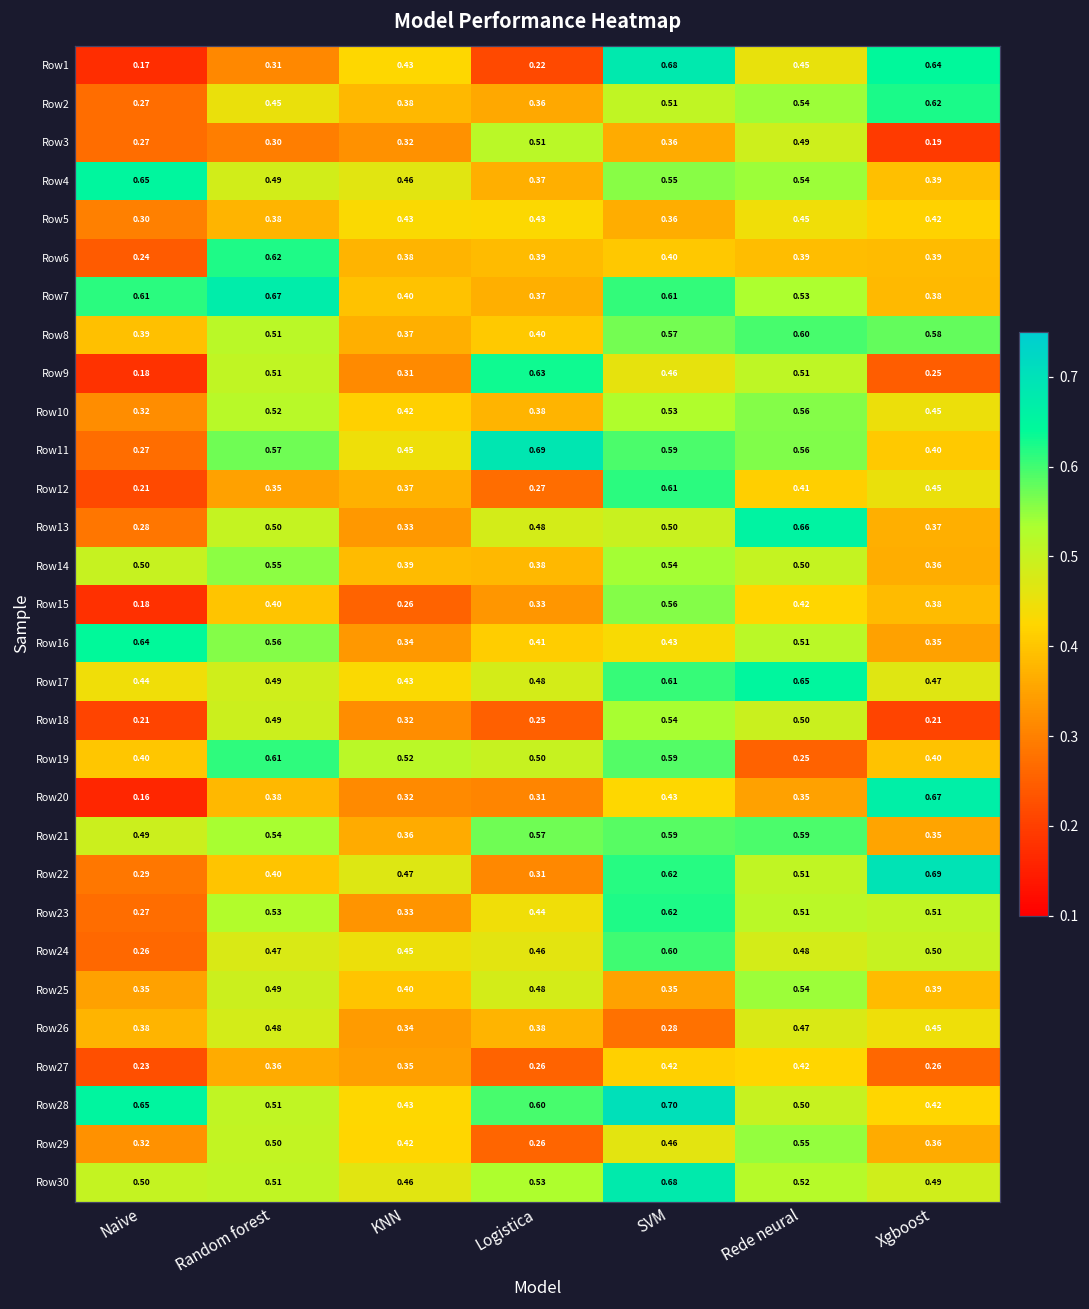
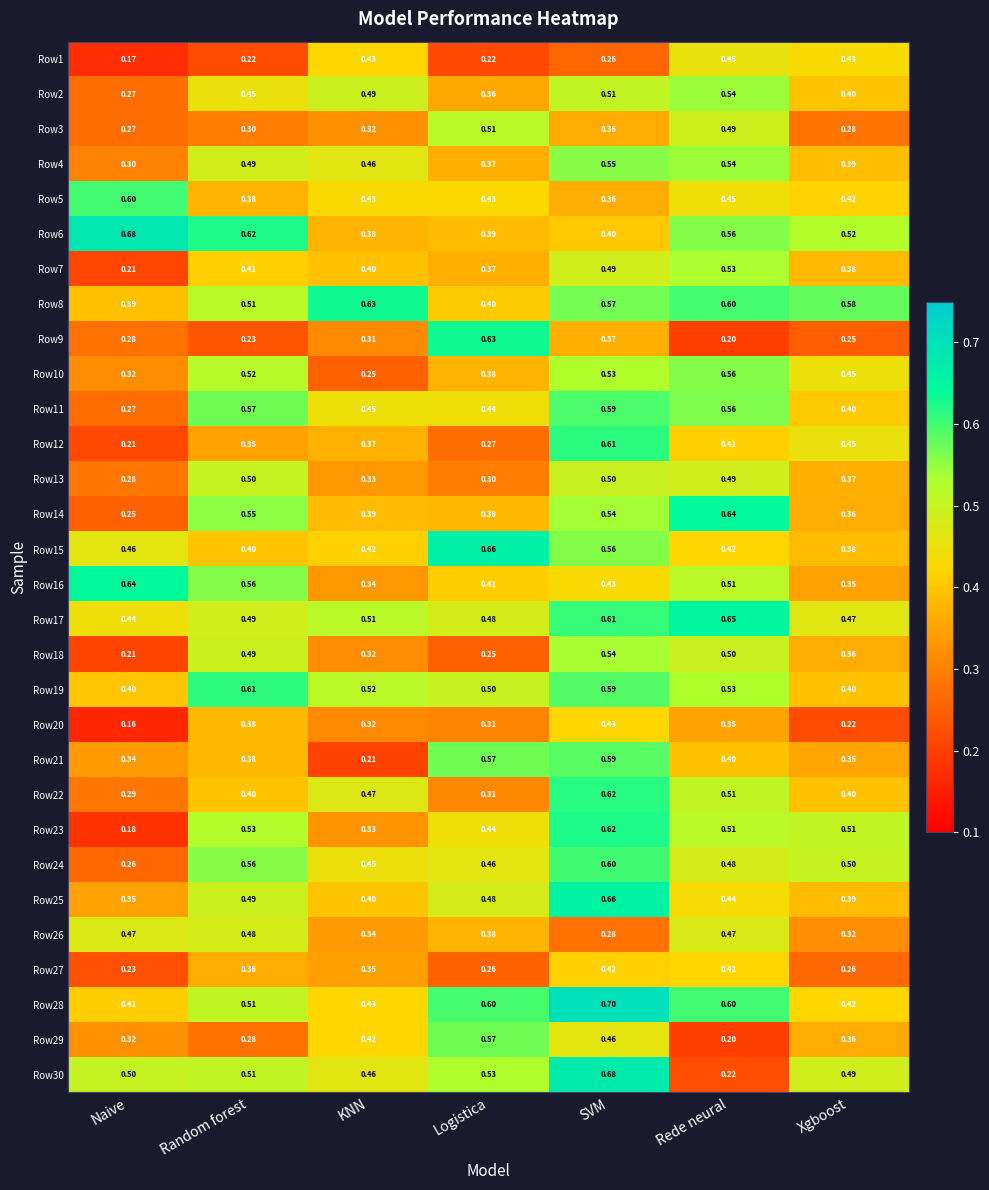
Row1, Random forest: 0.31 -> 0.22
Row1, SVM: 0.68 -> 0.26
Row1, Xgboost: 0.64 -> 0.43
Row2, KNN: 0.38 -> 0.49
Row2, Xgboost: 0.62 -> 0.40
Row3, Xgboost: 0.19 -> 0.28
Row4, Naive: 0.65 -> 0.30
Row5, Naive: 0.30 -> 0.60
Row6, Naive: 0.24 -> 0.68
Row6, Rede neural: 0.39 -> 0.56
Row6, Xgboost: 0.39 -> 0.52
Row7, Naive: 0.61 -> 0.21
Row7, Random forest: 0.67 -> 0.41
Row7, SVM: 0.61 -> 0.49
Row8, KNN: 0.37 -> 0.63
Row9, Naive: 0.18 -> 0.28
Row9, Random forest: 0.51 -> 0.23
Row9, SVM: 0.46 -> 0.37
Row9, Rede neural: 0.51 -> 0.20
Row10, KNN: 0.42 -> 0.25
Row11, Logistica: 0.69 -> 0.44
Row13, Logistica: 0.48 -> 0.30
Row13, Rede neural: 0.66 -> 0.49
Row14, Naive: 0.50 -> 0.25
Row14, Rede neural: 0.50 -> 0.64
Row15, Naive: 0.18 -> 0.46
Row15, KNN: 0.26 -> 0.42
Row15, Logistica: 0.33 -> 0.66
Row17, KNN: 0.43 -> 0.51
Row18, Xgboost: 0.21 -> 0.36
Row19, Rede neural: 0.25 -> 0.53
Row20, Xgboost: 0.67 -> 0.22
Row21, Naive: 0.49 -> 0.34
Row21, Random forest: 0.54 -> 0.38
Row21, KNN: 0.36 -> 0.21
Row21, Rede neural: 0.59 -> 0.40
Row22, Xgboost: 0.69 -> 0.40
Row23, Naive: 0.27 -> 0.18
Row24, Random forest: 0.47 -> 0.56
Row25, SVM: 0.35 -> 0.66
Row25, Rede neural: 0.54 -> 0.44
Row26, Naive: 0.38 -> 0.47
Row26, Xgboost: 0.45 -> 0.32
Row28, Naive: 0.65 -> 0.41
Row28, Rede neural: 0.50 -> 0.60
Row29, Random forest: 0.50 -> 0.28
Row29, Logistica: 0.26 -> 0.57
Row29, Rede neural: 0.55 -> 0.20
Row30, Rede neural: 0.52 -> 0.22
